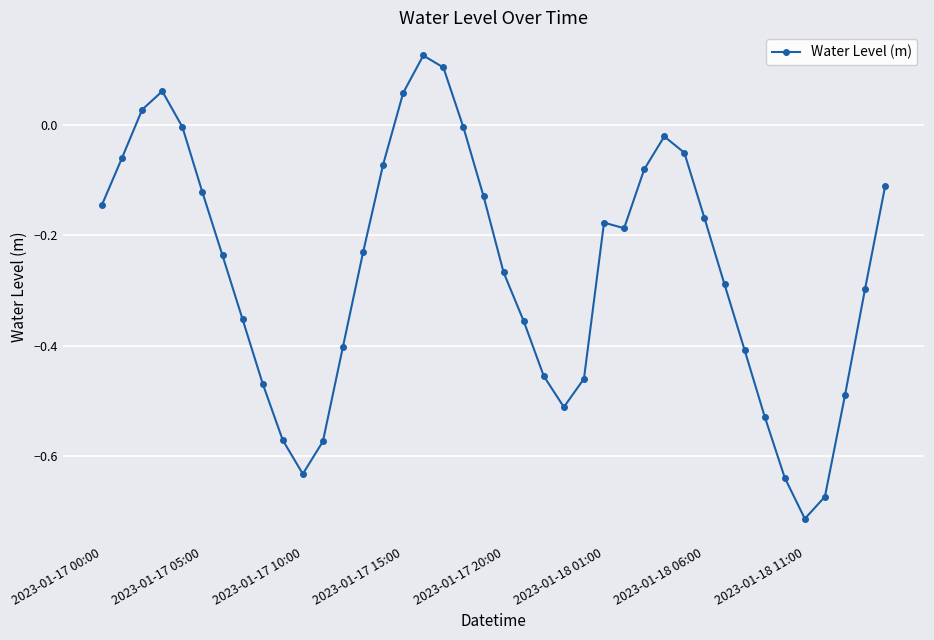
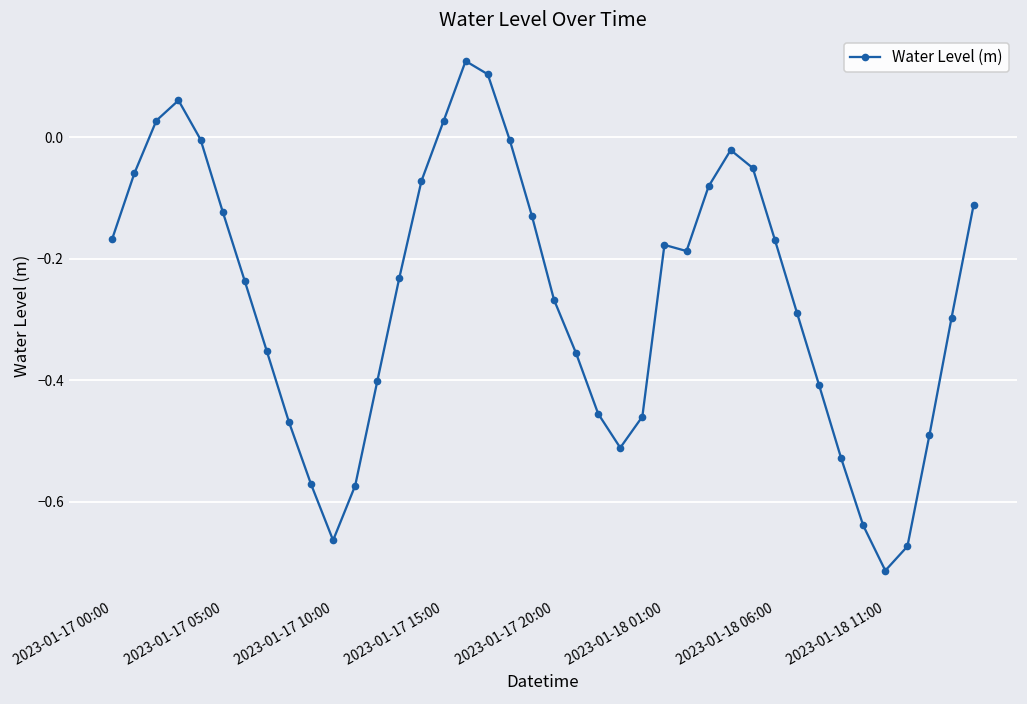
2023-01-17 00:00: -0.14 -> -0.17
2023-01-17 10:00: -0.63 -> -0.66
2023-01-17 15:00: 0.06 -> 0.03
